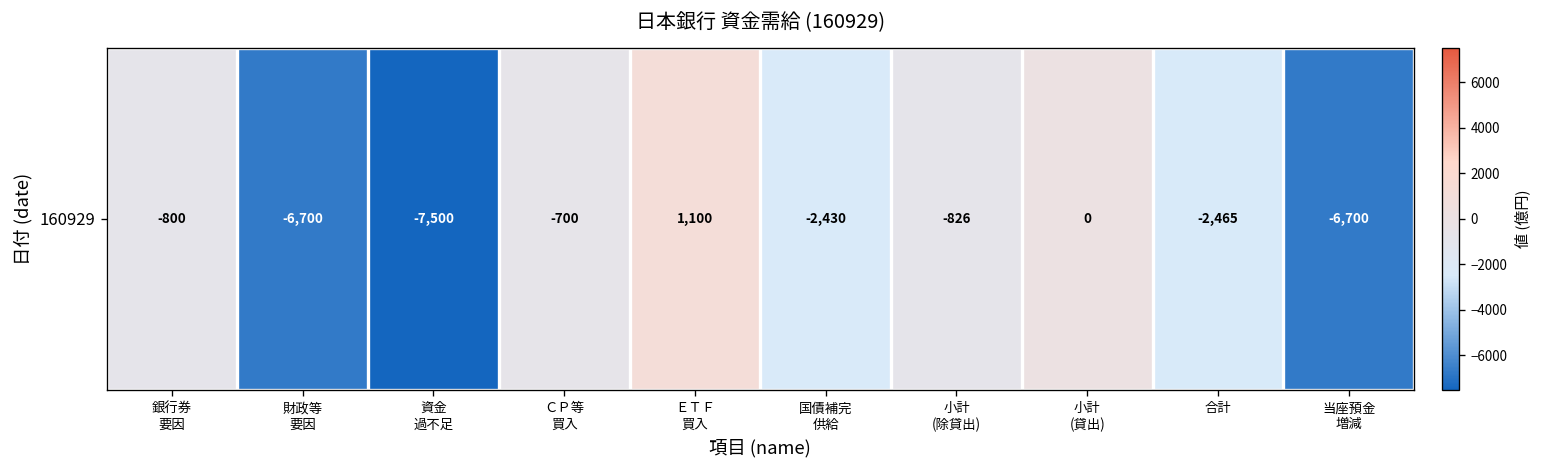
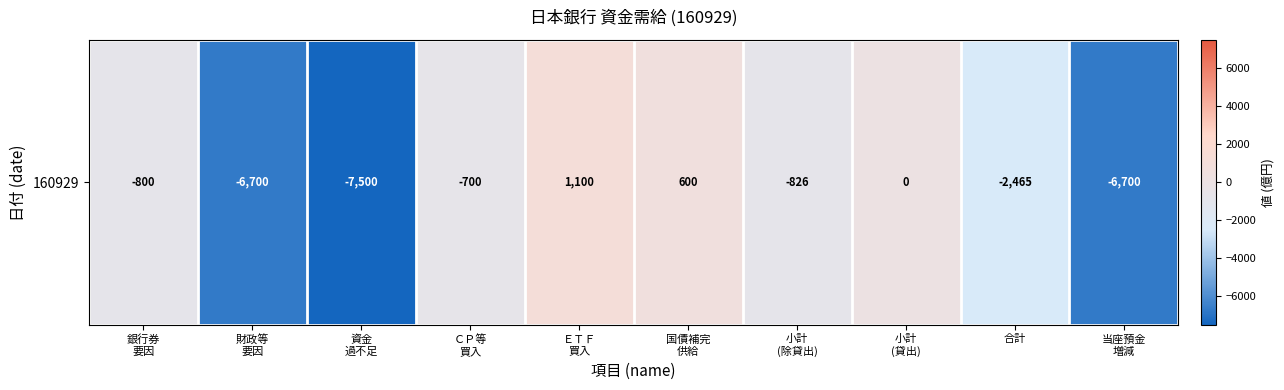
160929, 国債補完 供給: -2,430 -> 600
